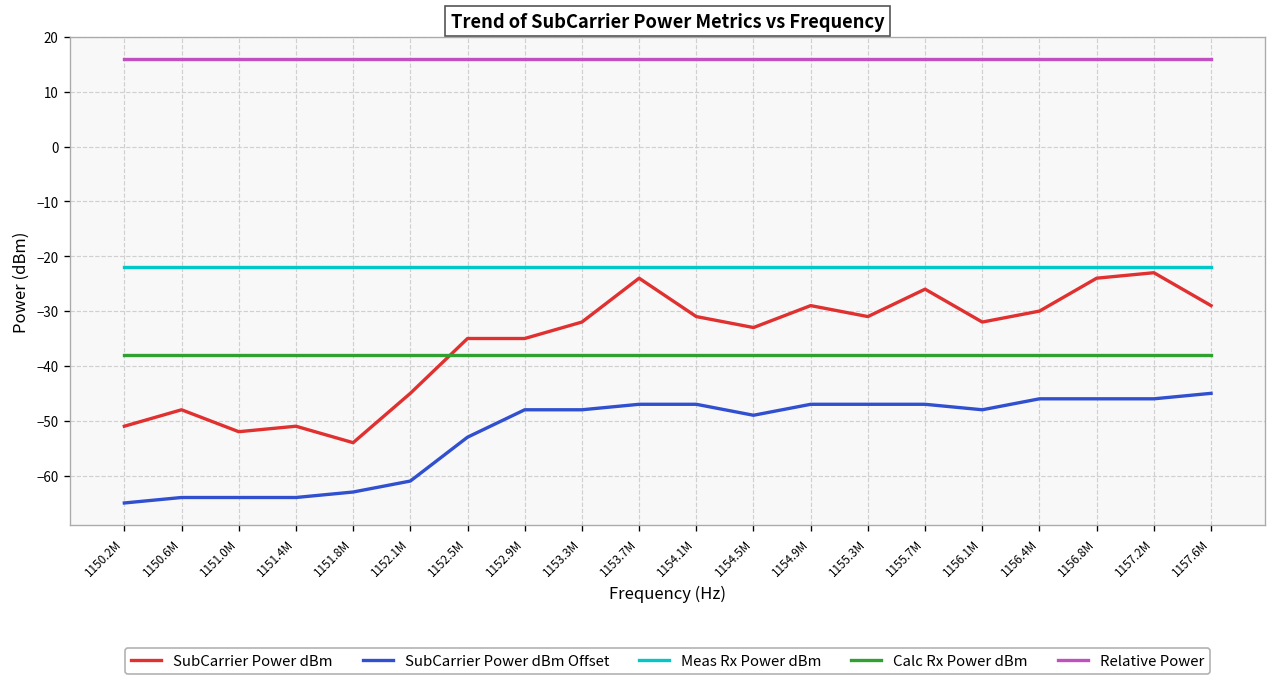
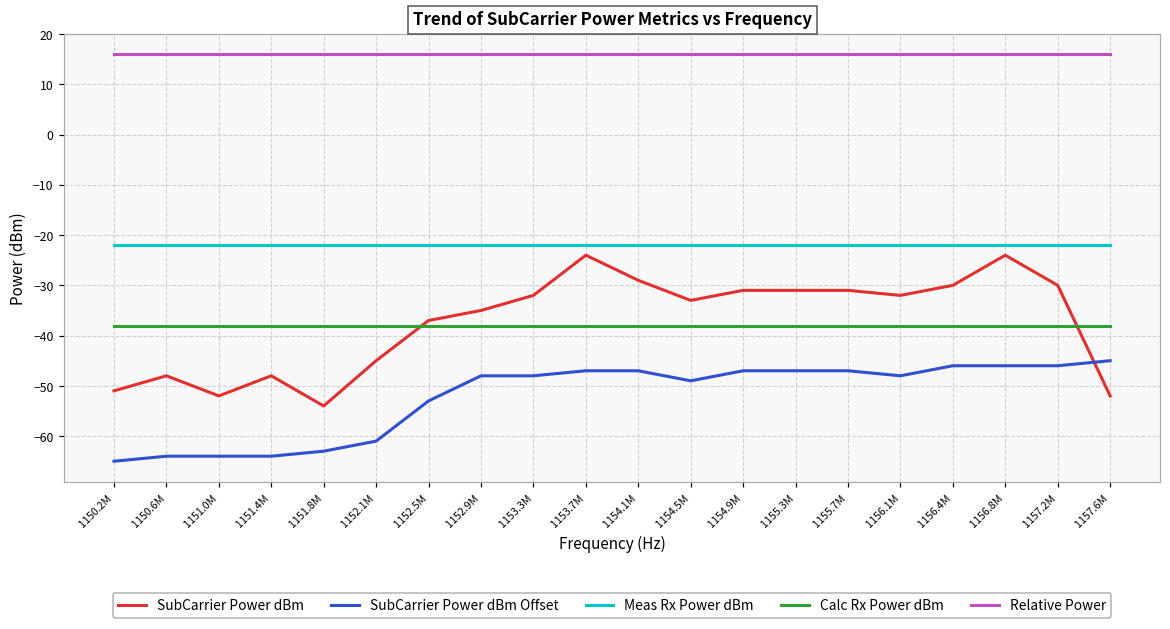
SubCarrier Power dBm, 1151.4M: -51 -> -48
SubCarrier Power dBm, 1152.5M: -35 -> -37
SubCarrier Power dBm, 1154.1M: -31 -> -29
SubCarrier Power dBm, 1154.9M: -29 -> -31
SubCarrier Power dBm, 1155.7M: -26 -> -31
SubCarrier Power dBm, 1157.2M: -23 -> -30
SubCarrier Power dBm, 1157.6M: -29 -> -52
